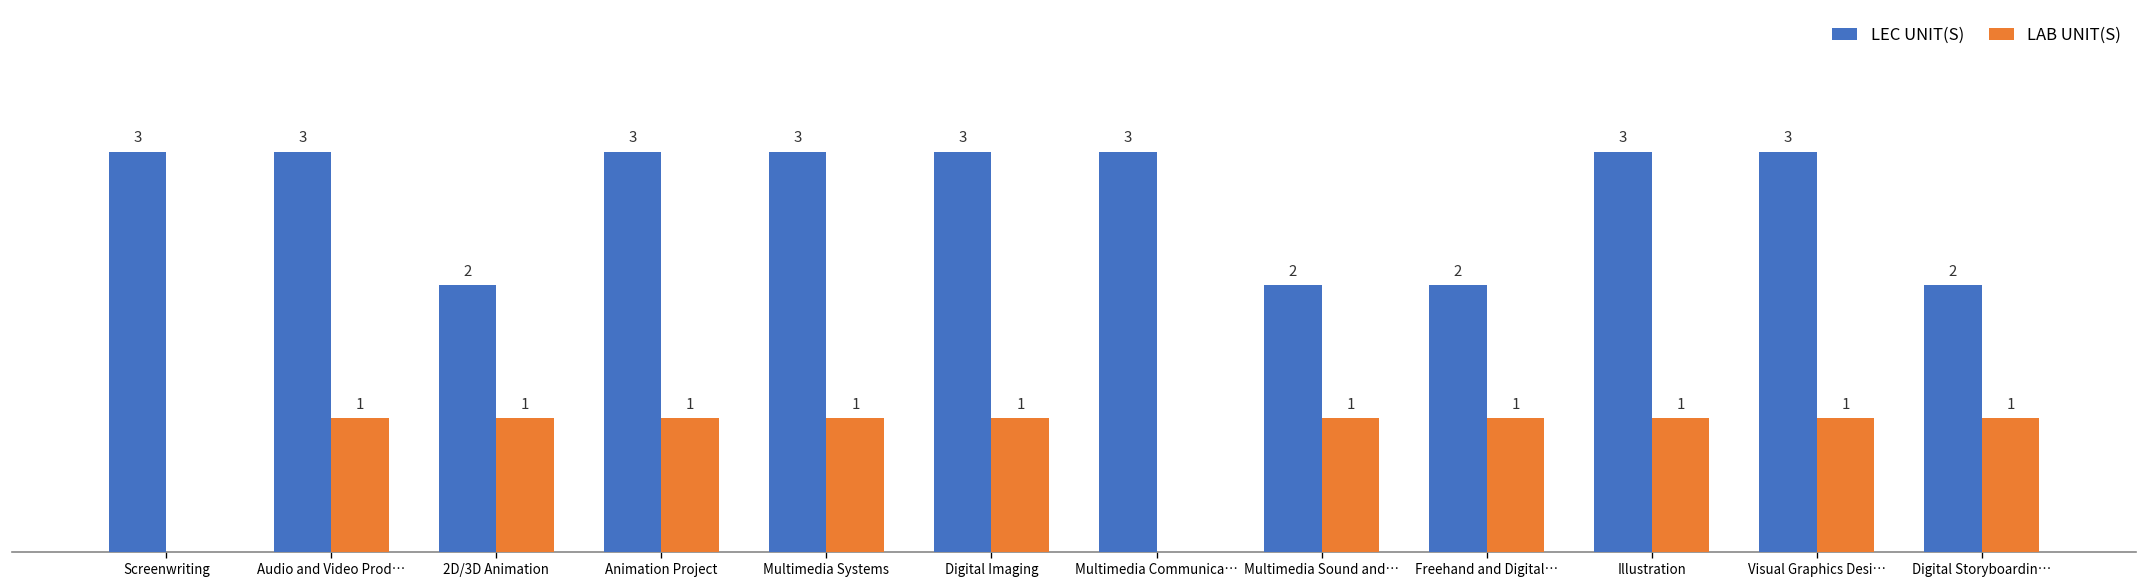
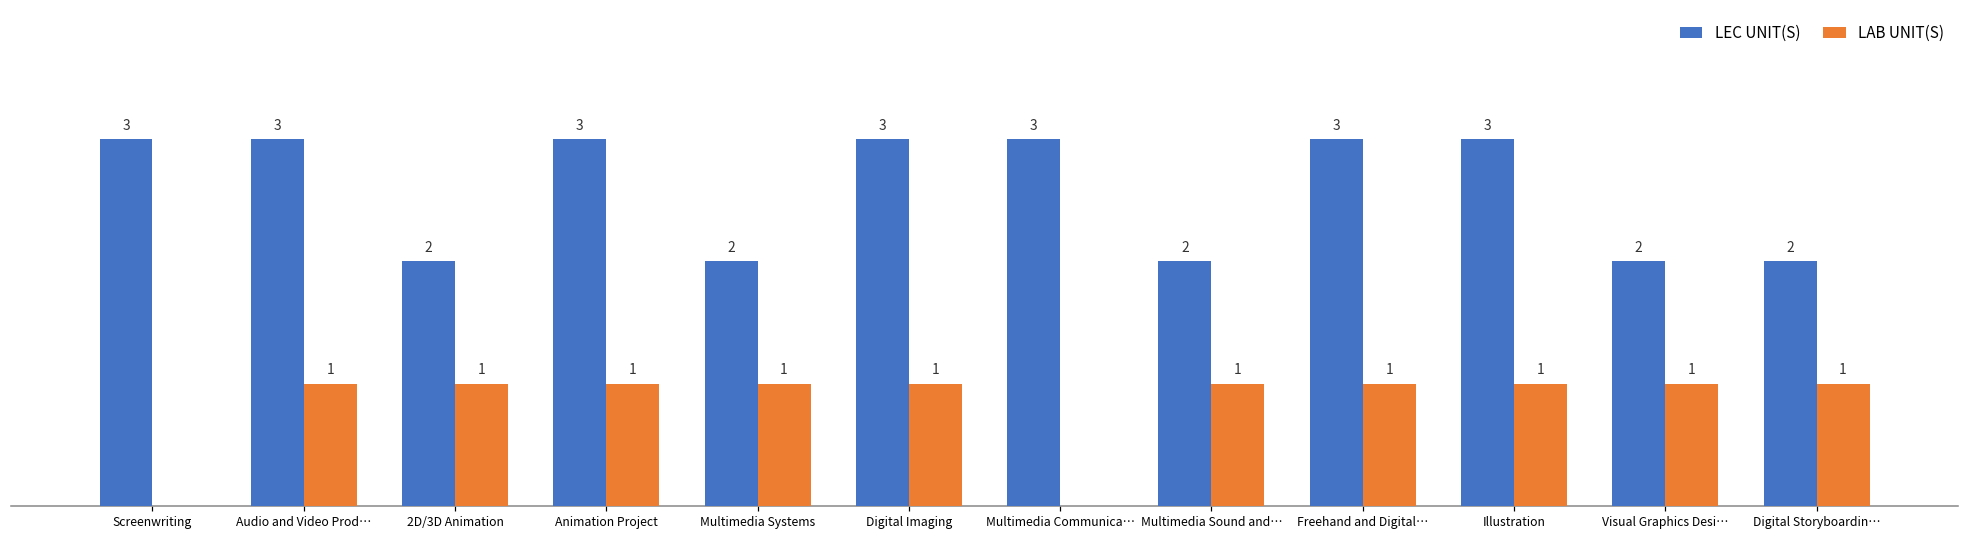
LEC UNIT(S), Multimedia Systems: 3 -> 2
LEC UNIT(S), Freehand and Digital…: 2 -> 3
LEC UNIT(S), Visual Graphics Desi…: 3 -> 2
